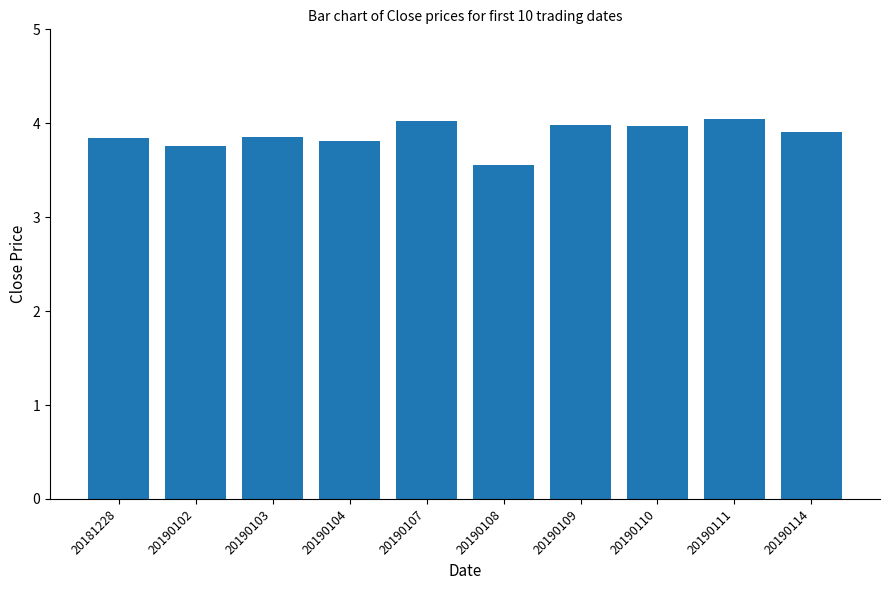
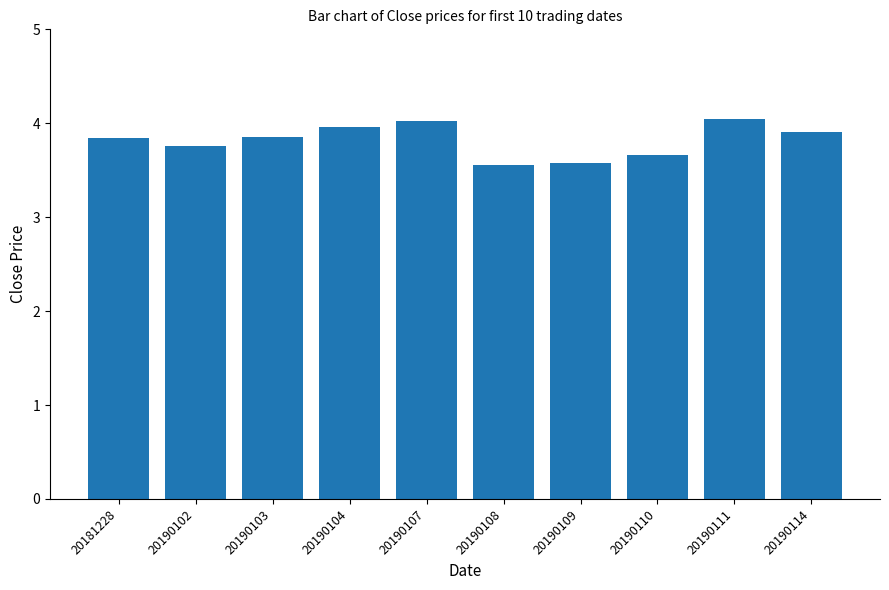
20190104: 3.8 -> 4.0
20190109: 4.0 -> 3.6
20190110: 4.0 -> 3.7
